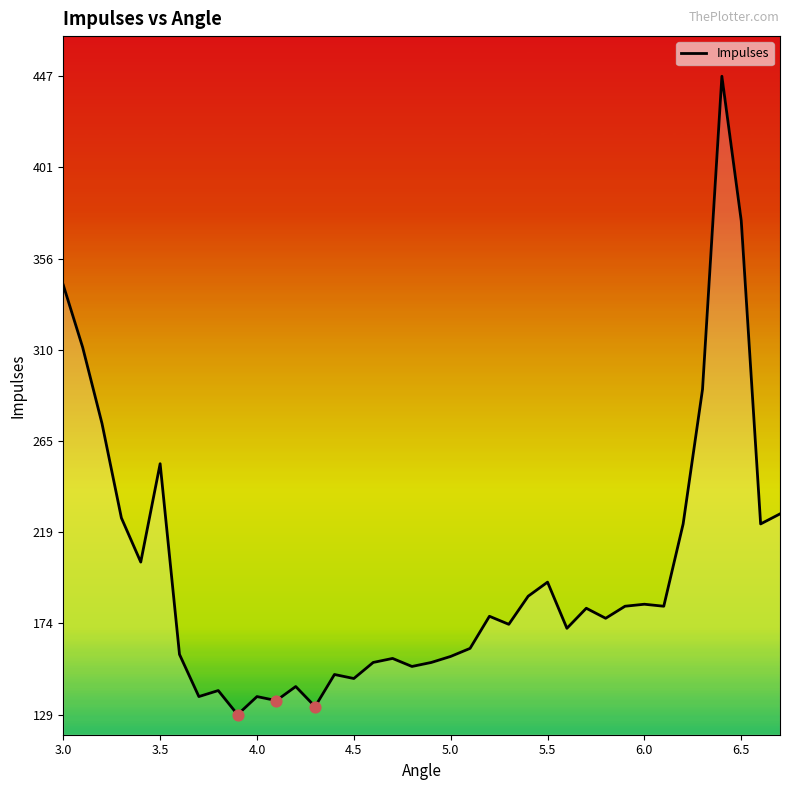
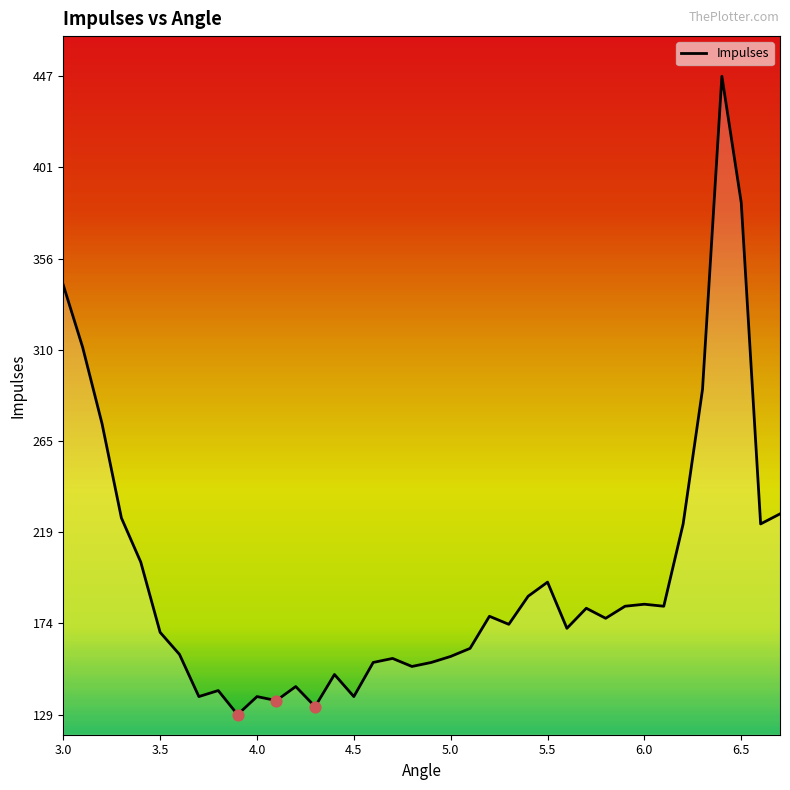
Impulses, 3.5: 254 -> 170
Impulses, 4.5: 147 -> 138
Impulses, 6.5: 375 -> 384
